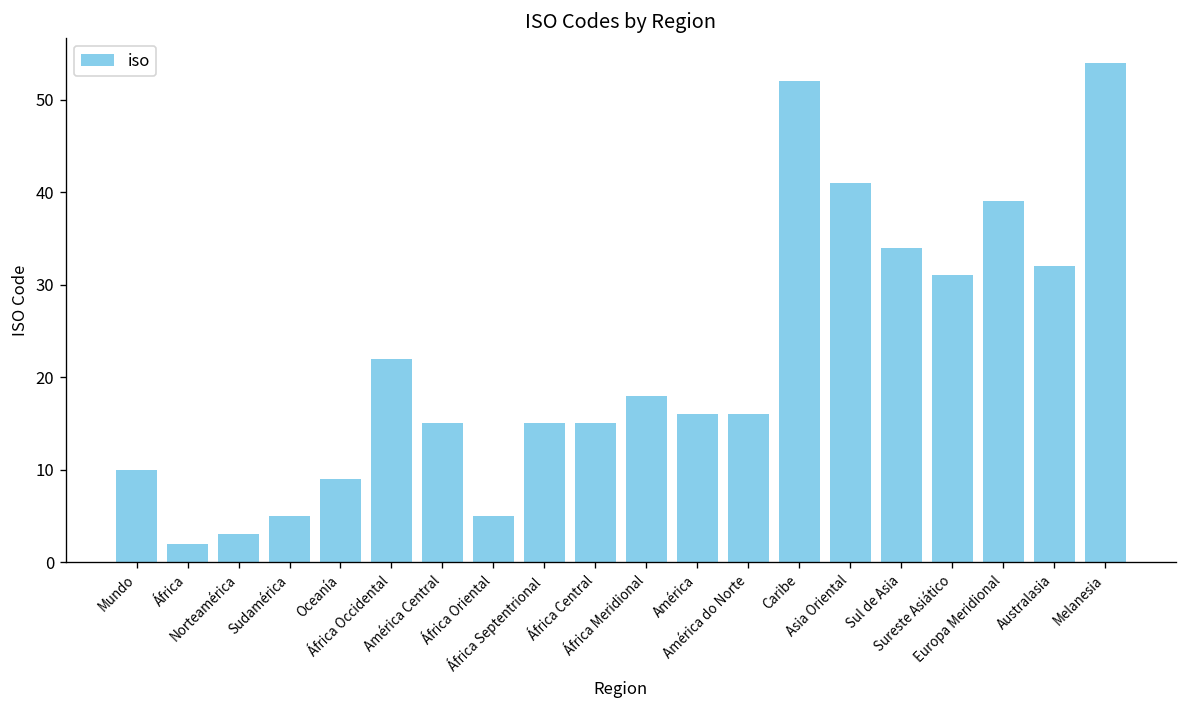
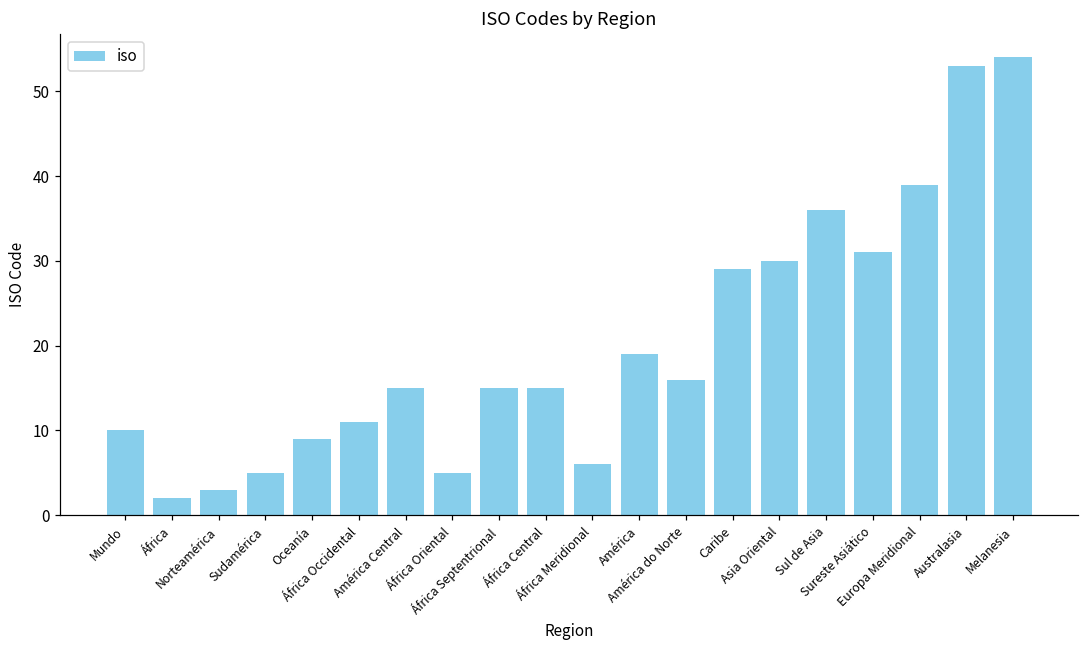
África Occidental: 22 -> 11
África Meridional: 18 -> 6
América: 16 -> 19
Caribe: 52 -> 29
Asia Oriental: 41 -> 30
Sul de Asia: 34 -> 36
Australasia: 32 -> 53
